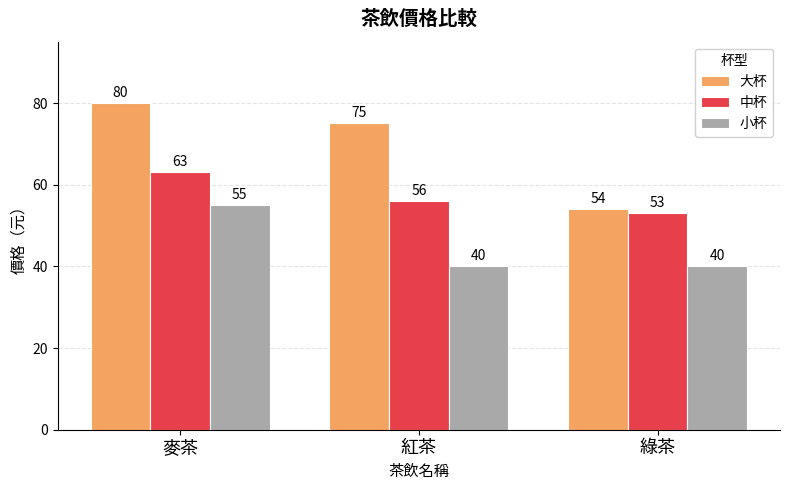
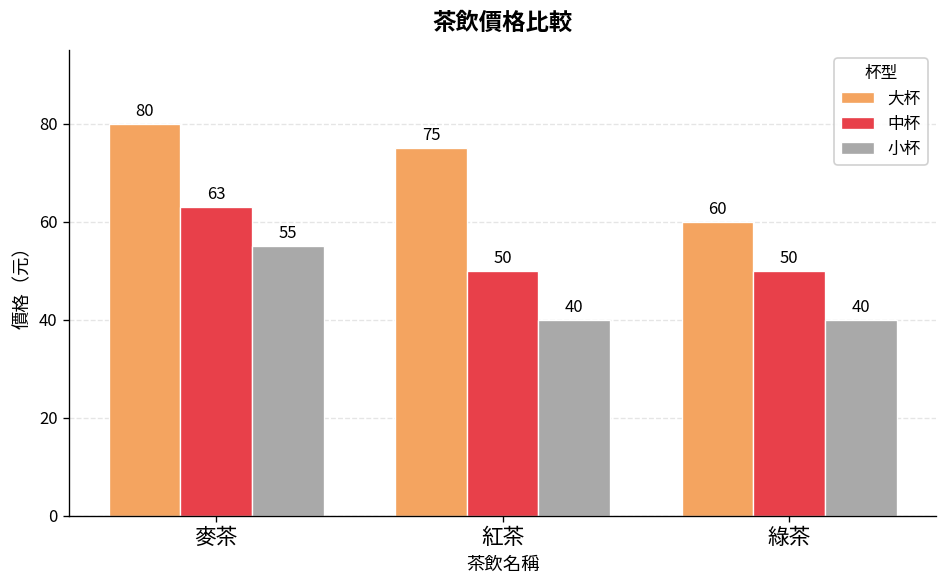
中杯, 紅茶: 56 -> 50
大杯, 綠茶: 54 -> 60
中杯, 綠茶: 53 -> 50
